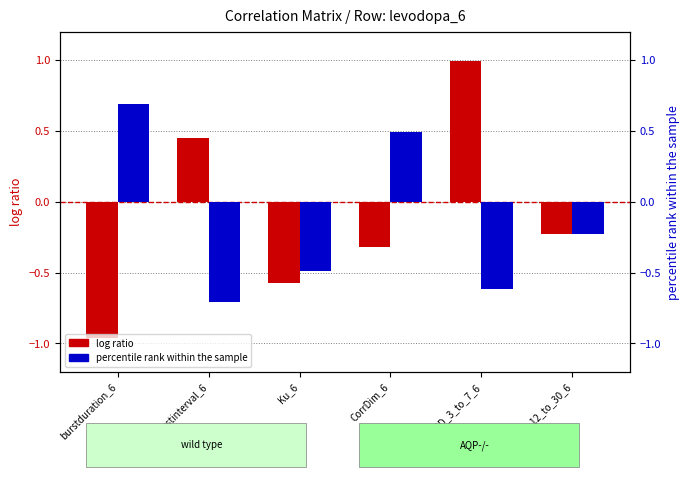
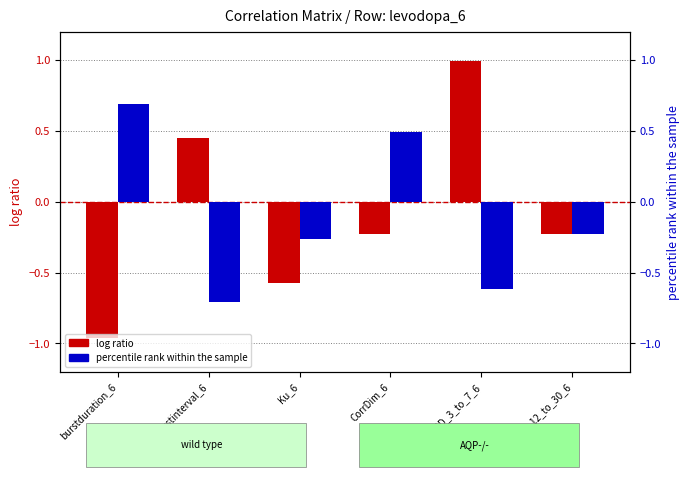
log ratio, CorrDim_6: -0.32 -> -0.23
percentile rank within the sample, Ku_6: -0.49 -> -0.26
